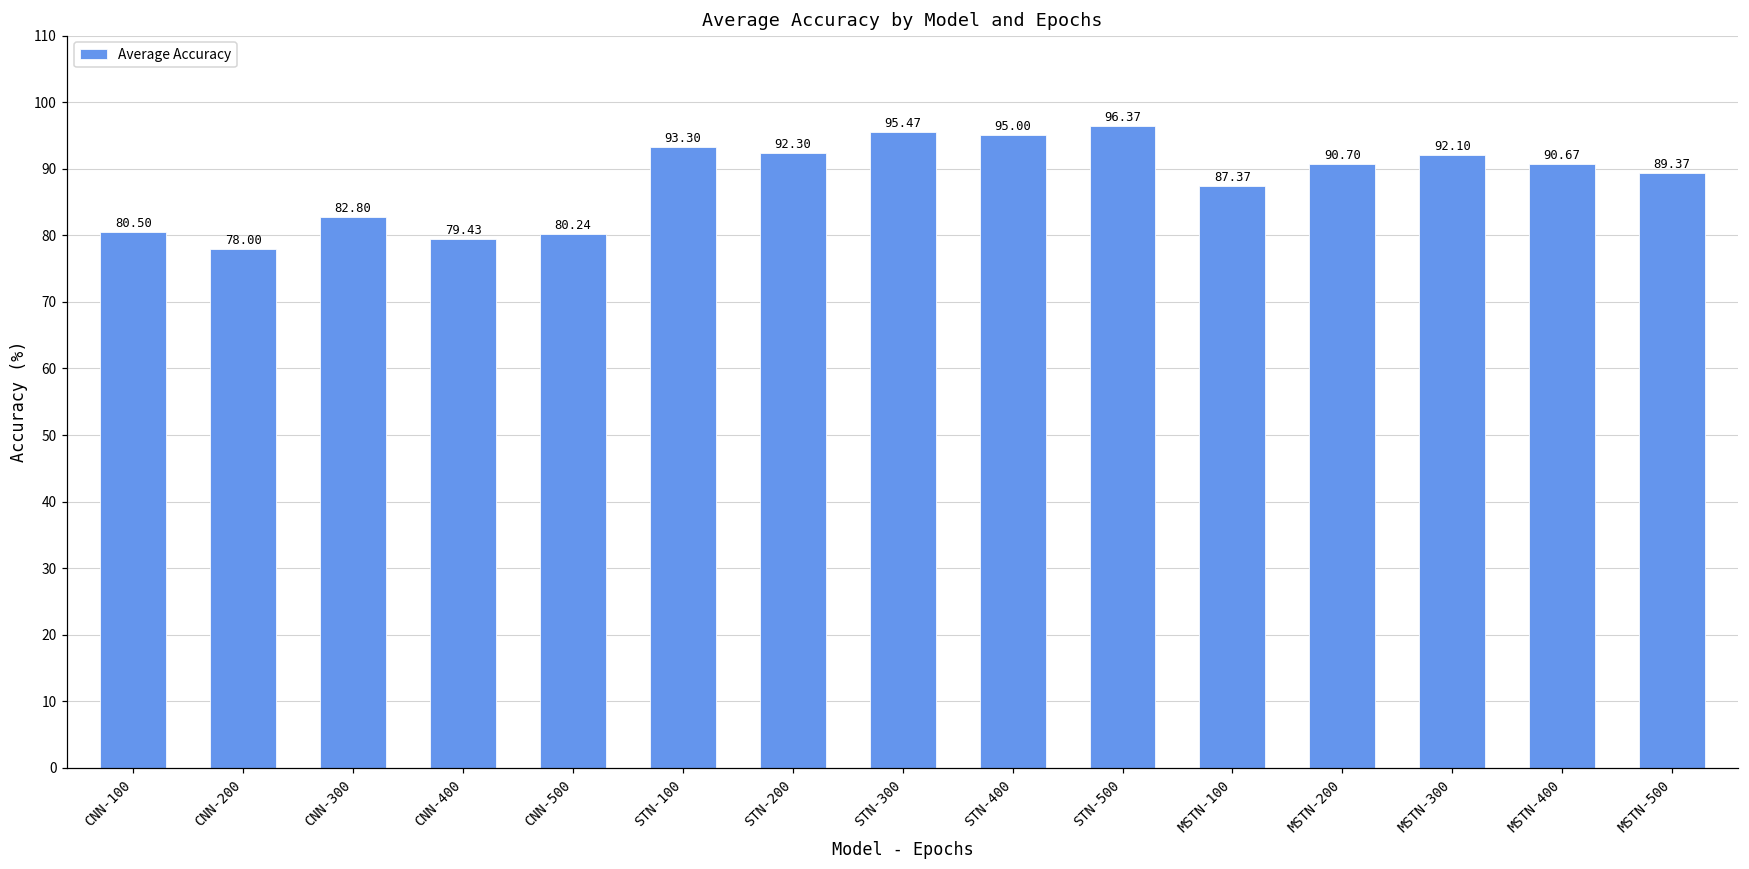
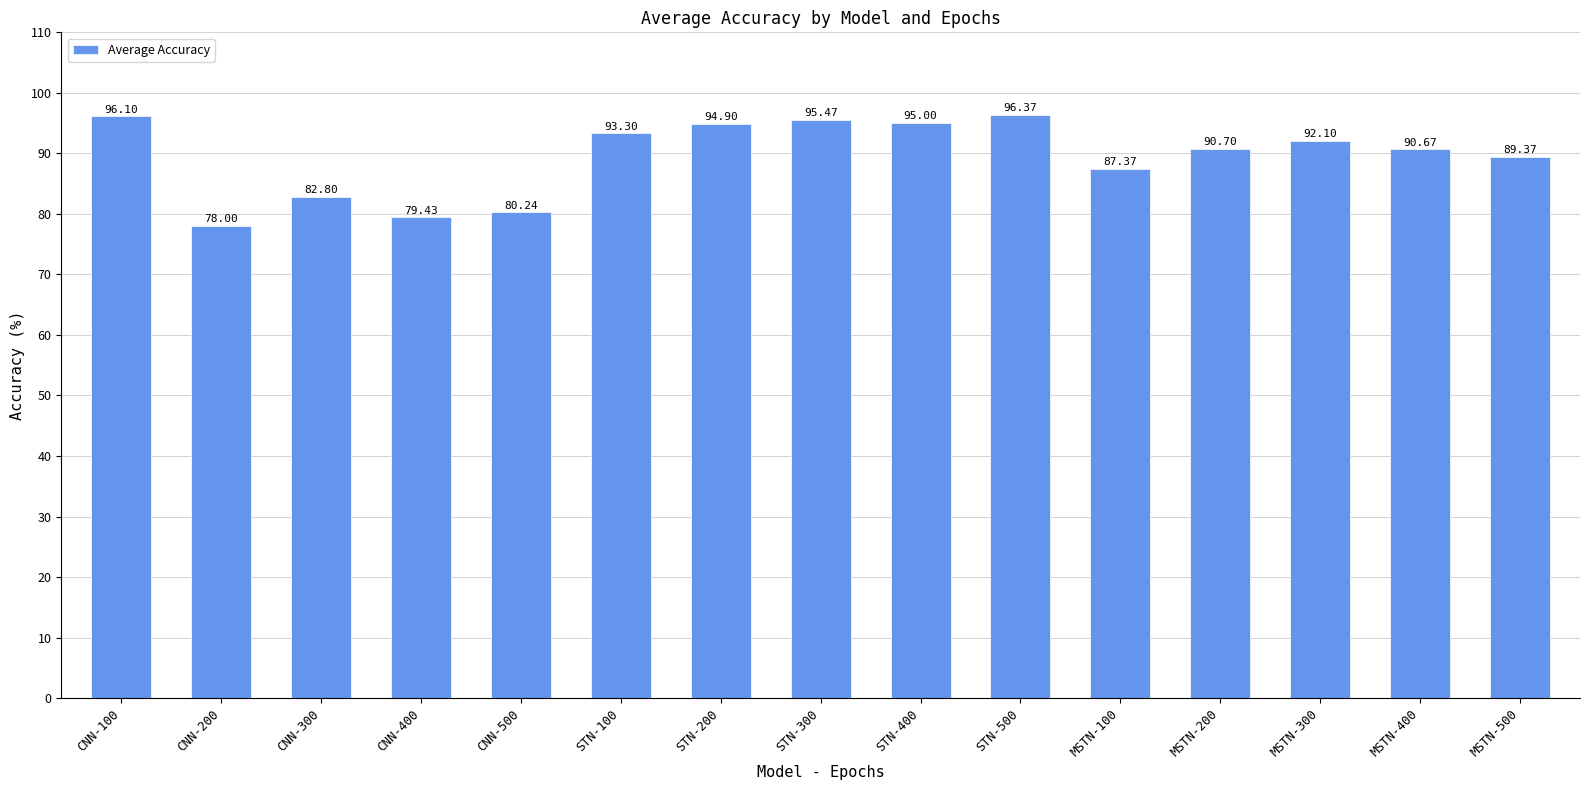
CNN-100: 80.50 -> 96.10
STN-200: 92.30 -> 94.90
